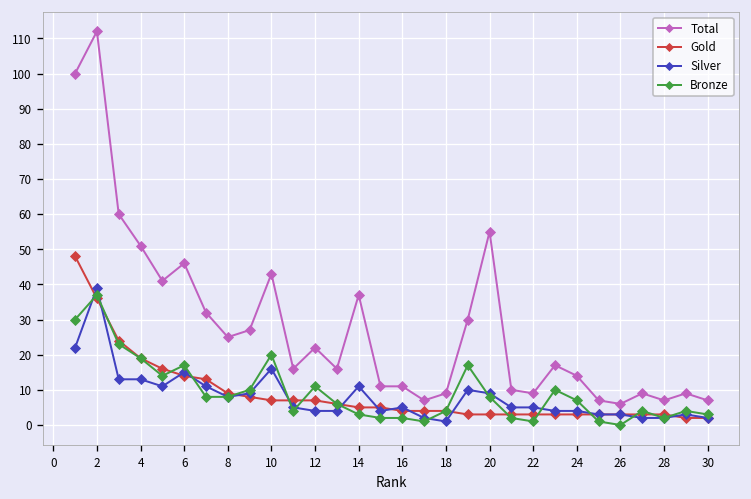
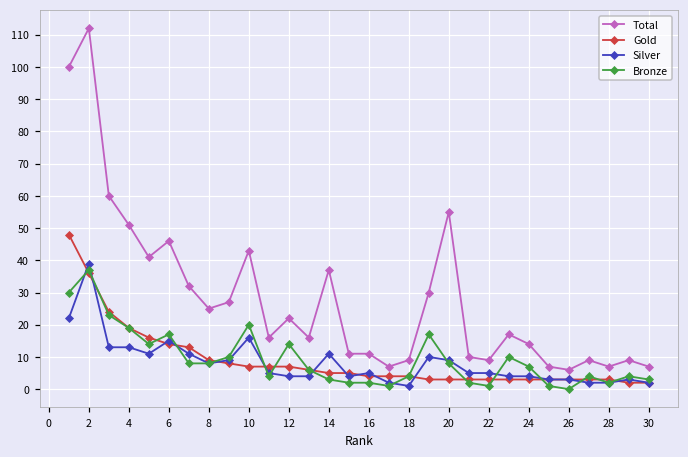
Bronze, 12: 11 -> 14
